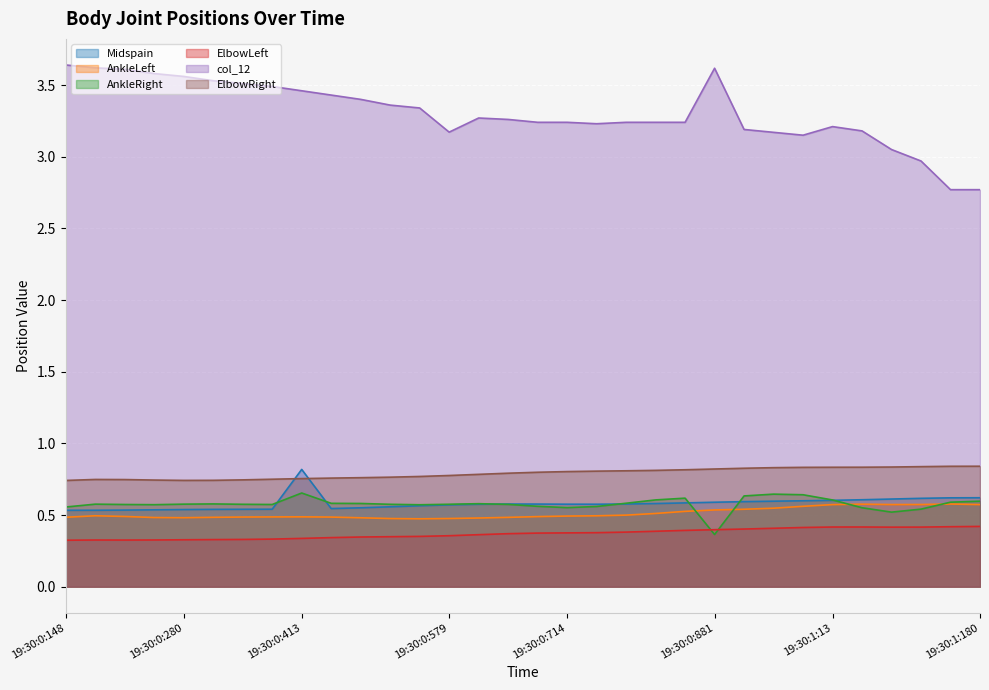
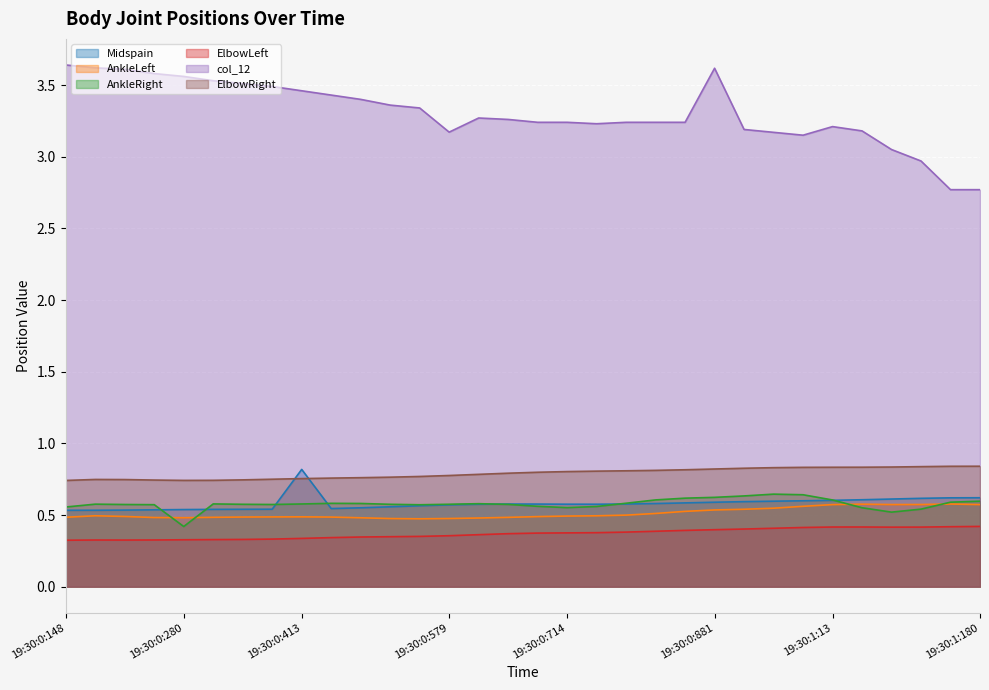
AnkleRight, 19:30:0:280: 0.58 -> 0.42
AnkleRight, 19:30:0:413: 0.65 -> 0.58
AnkleRight, 19:30:0:881: 0.36 -> 0.62
